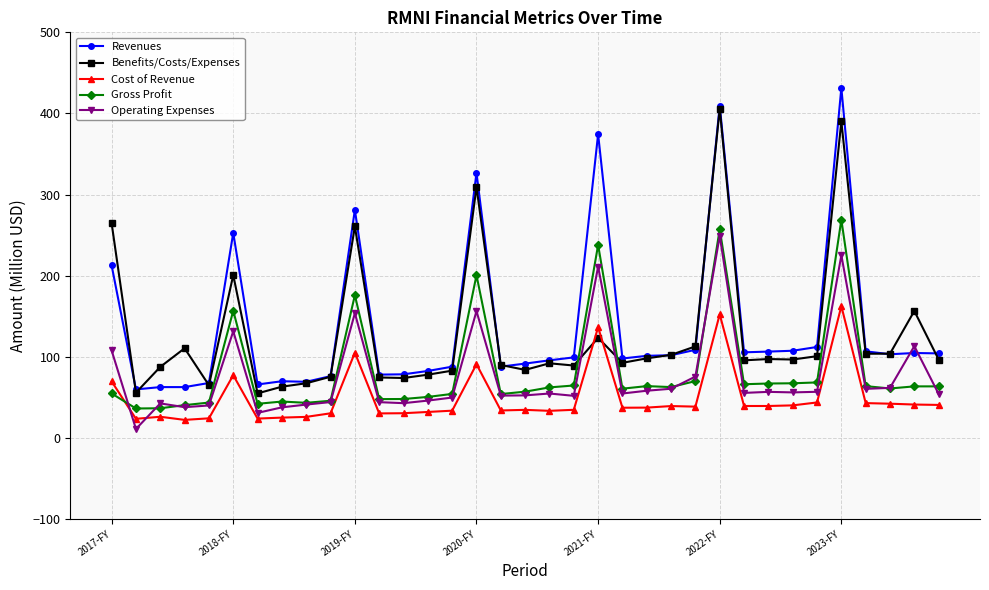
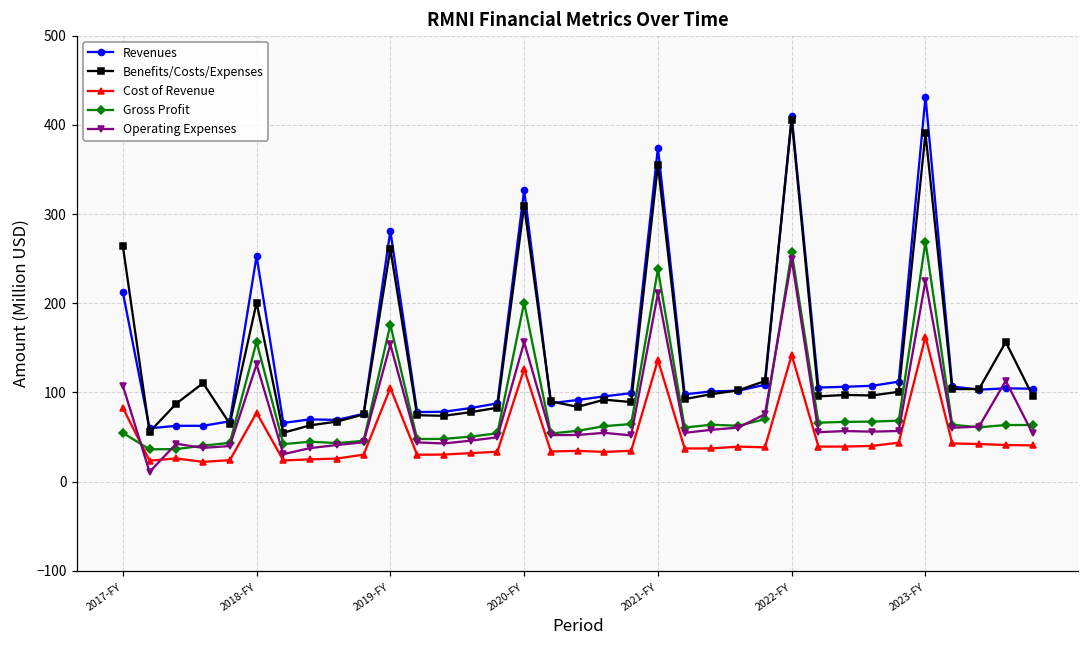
Cost of Revenue, 2017-FY: 70 -> 80
Cost of Revenue, 2020-FY: 90 -> 130
Benefits/Costs/Expenses, 2021-FY: 120 -> 350
Cost of Revenue, 2022-FY: 150 -> 140
